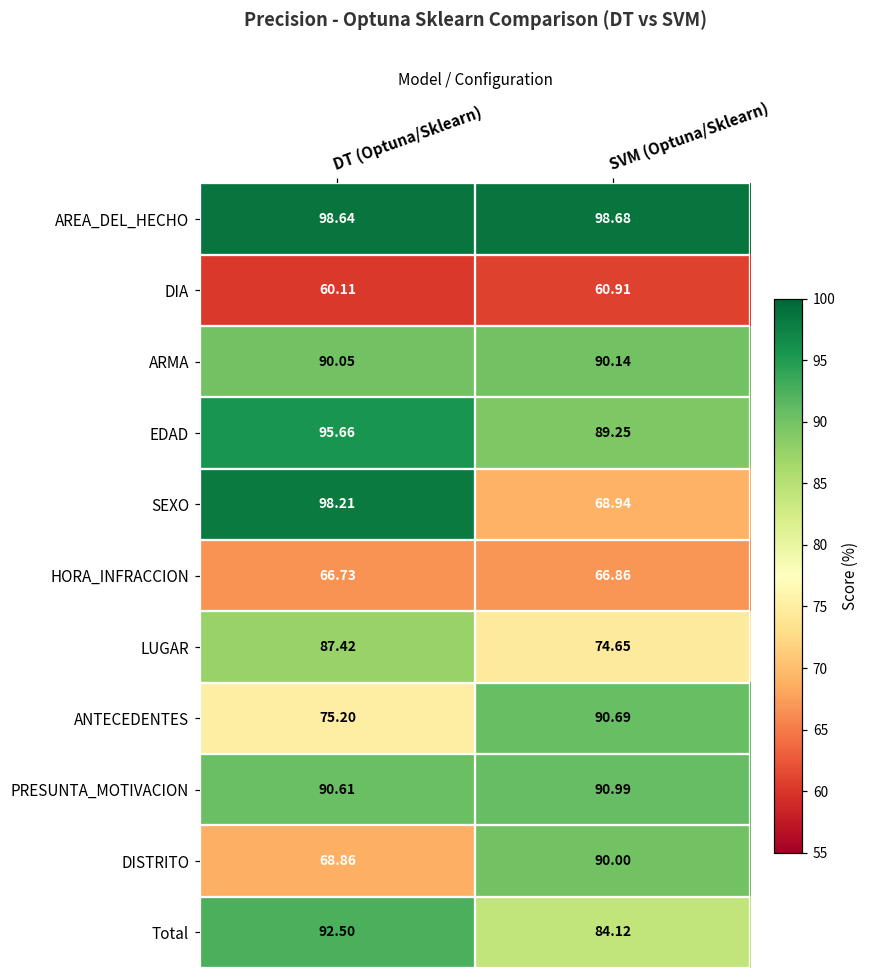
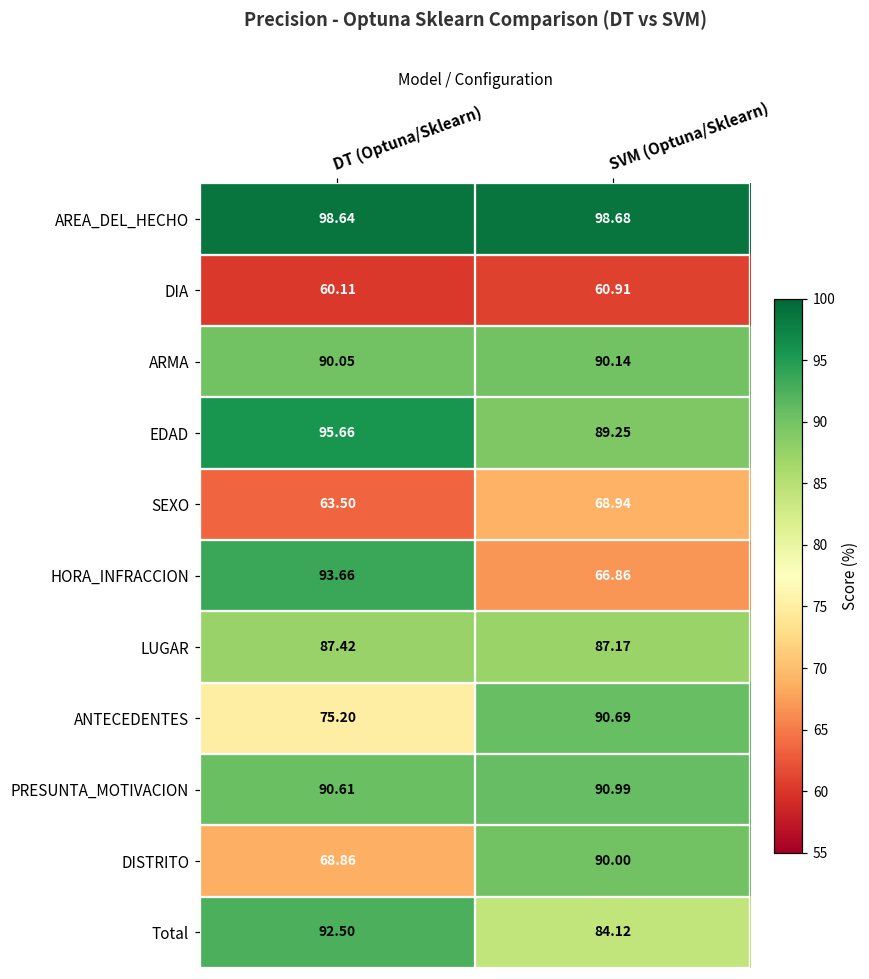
SEXO, DT (Optuna/Sklearn): 98.21 -> 63.50
HORA_INFRACCION, DT (Optuna/Sklearn): 66.73 -> 93.66
LUGAR, SVM (Optuna/Sklearn): 74.65 -> 87.17
